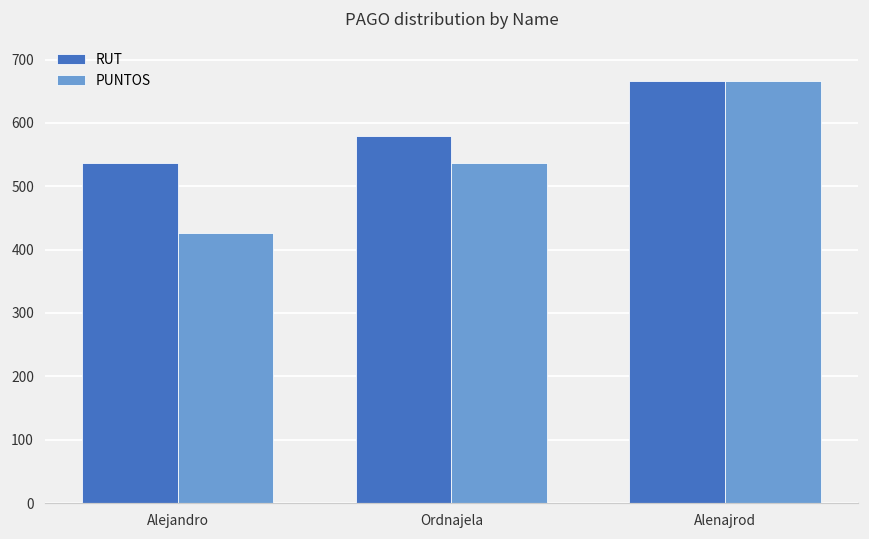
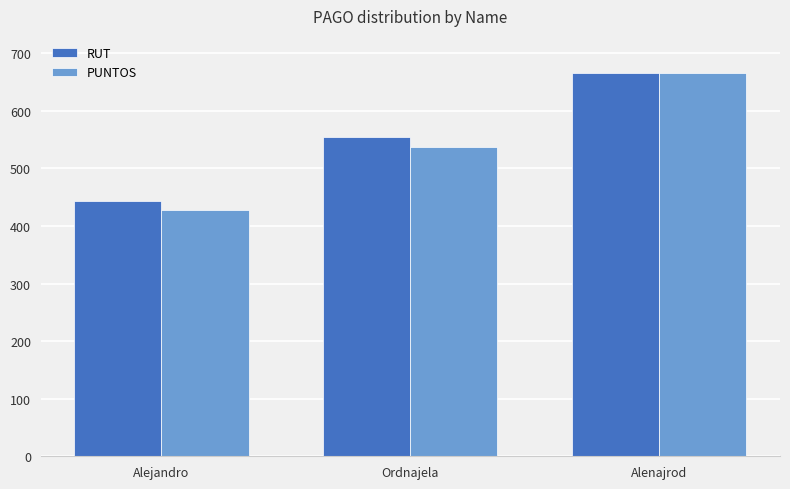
RUT, Alejandro: 540 -> 440
RUT, Ordnajela: 580 -> 560
